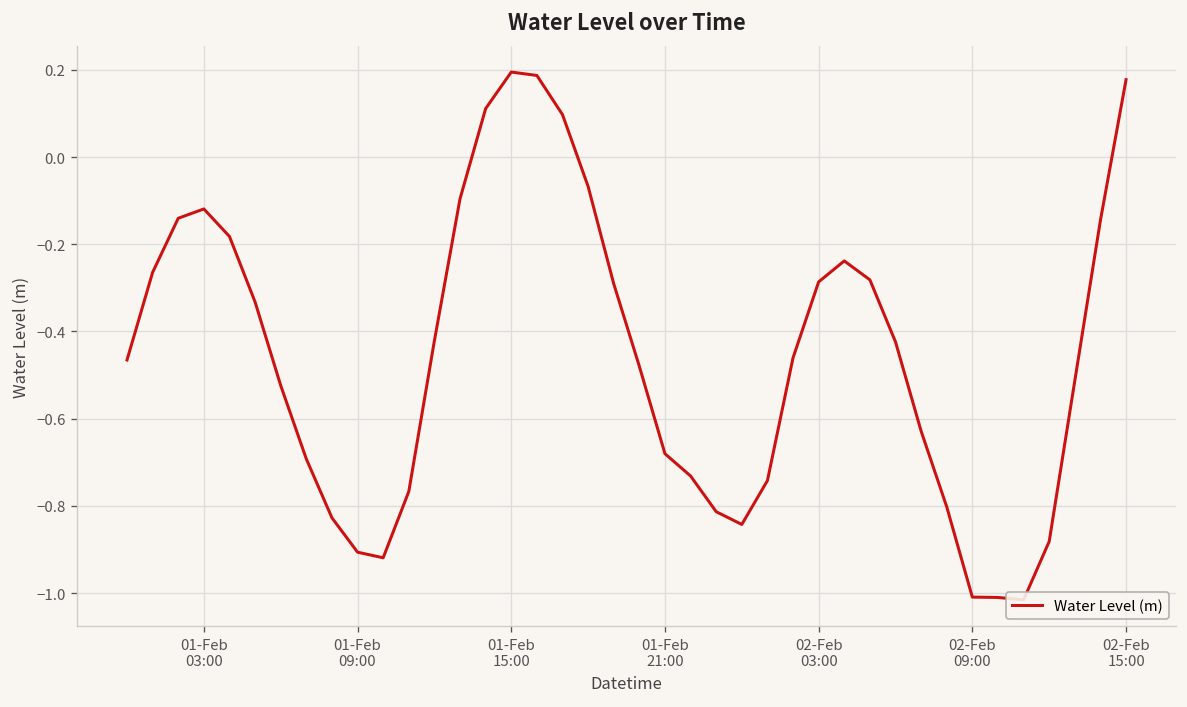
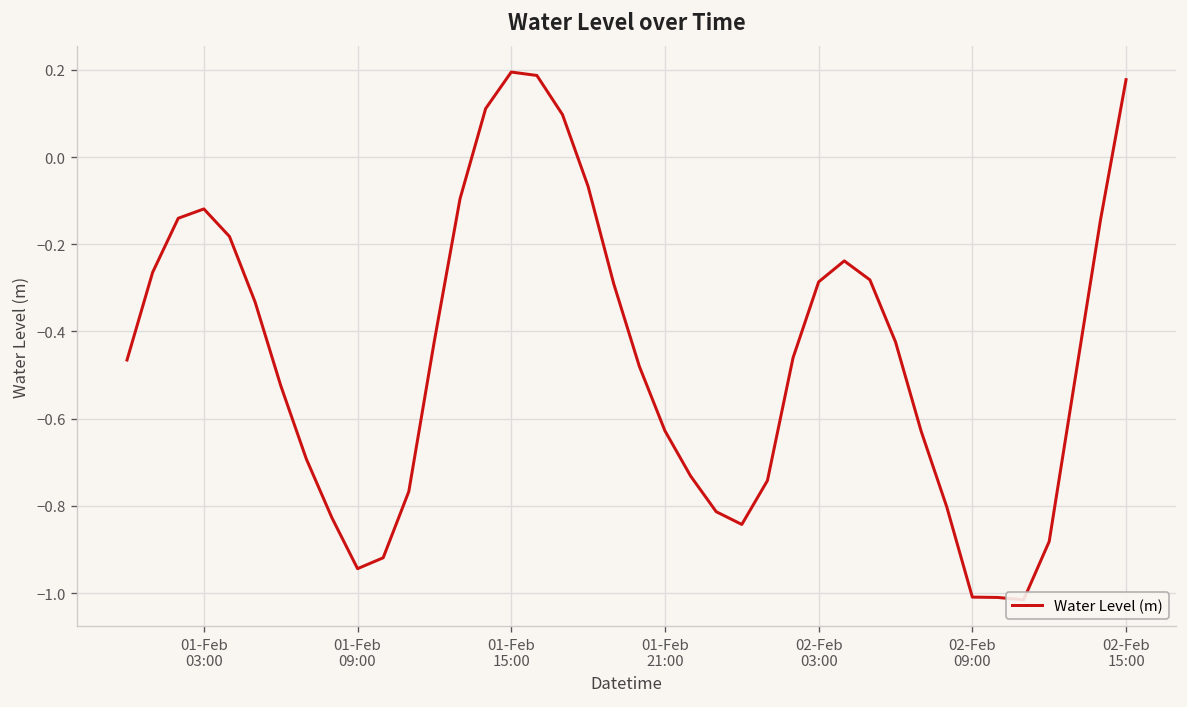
01-Feb 09:00: -0.91 -> -0.94
01-Feb 21:00: -0.68 -> -0.63
